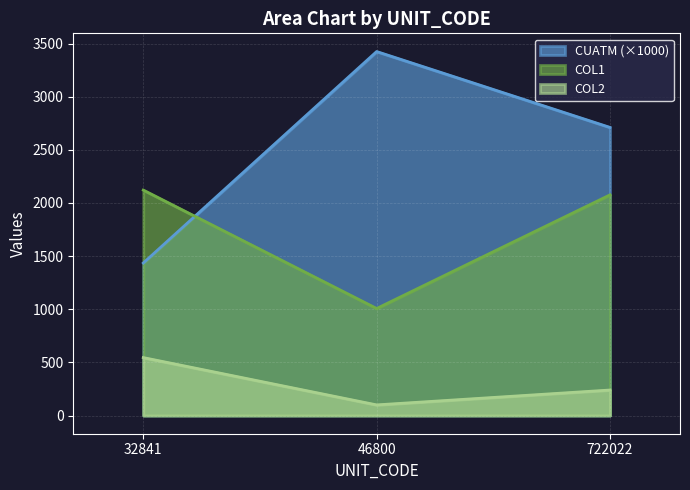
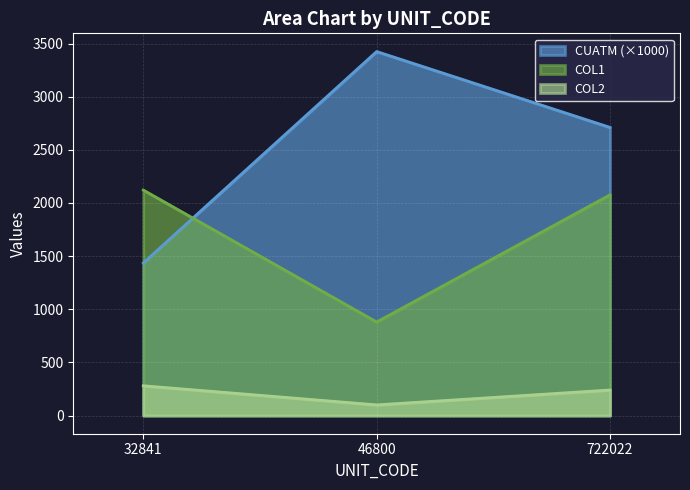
COL2, 32841: 550 -> 280
COL1, 46800: 1010 -> 880
